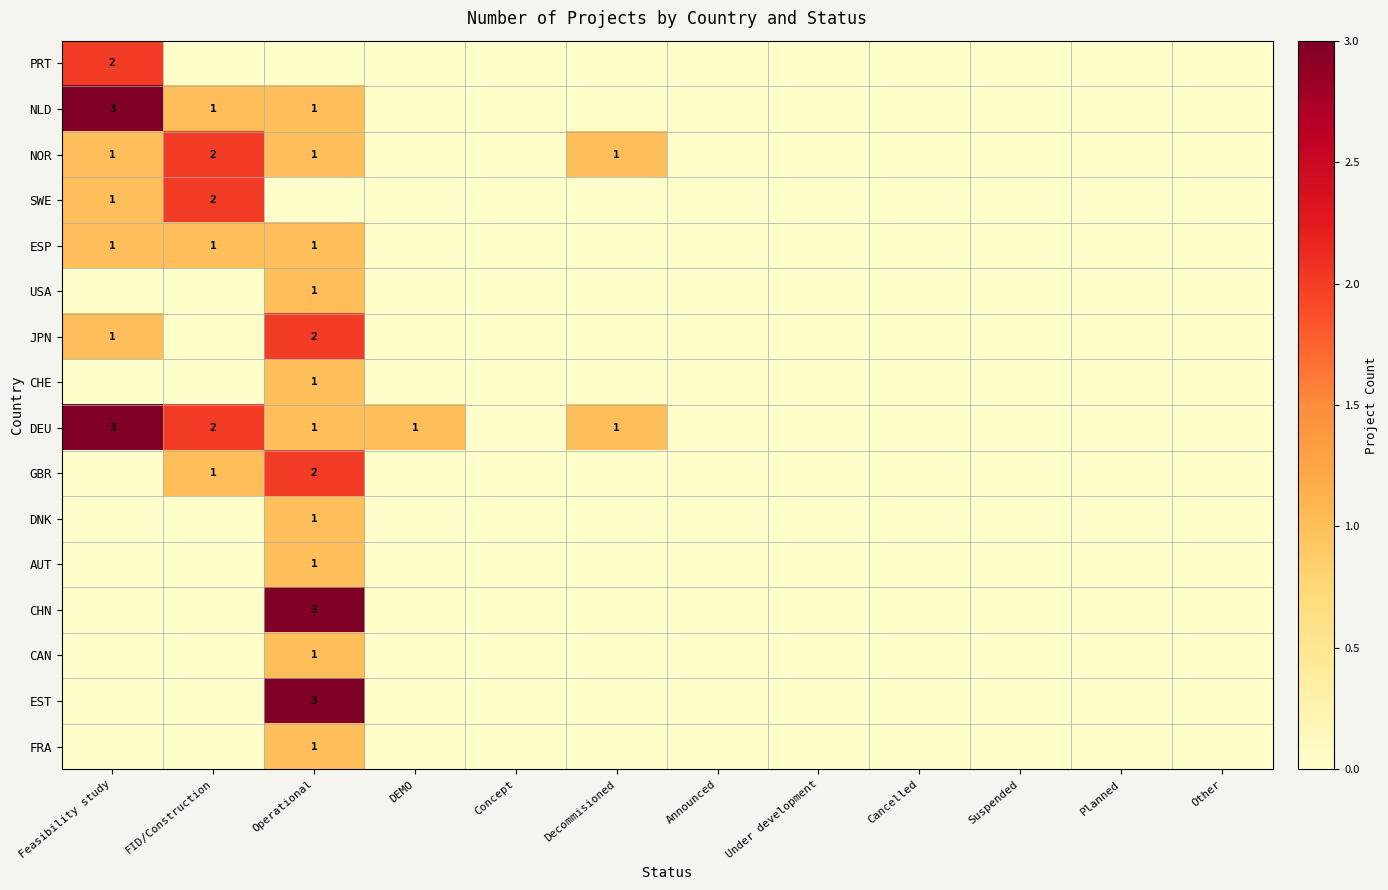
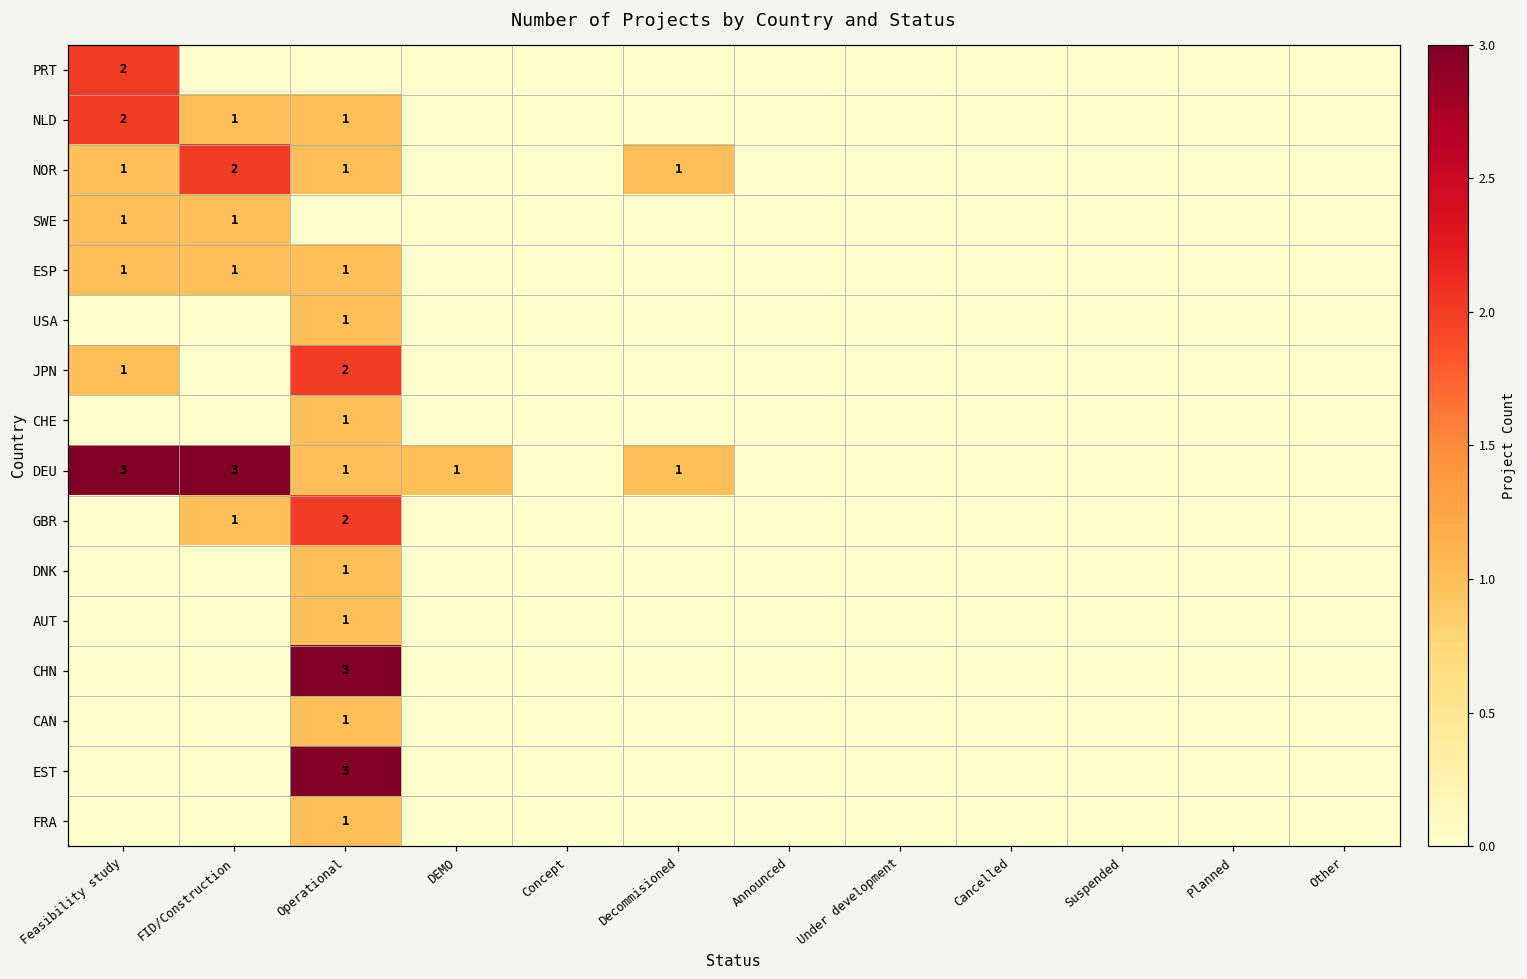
NLD, Feasibility study: 3 -> 2
SWE, FID/Construction: 2 -> 1
DEU, FID/Construction: 2 -> 3
